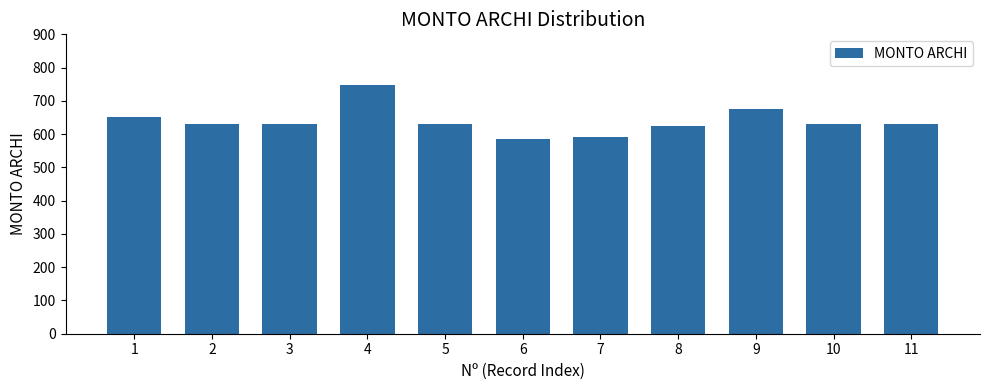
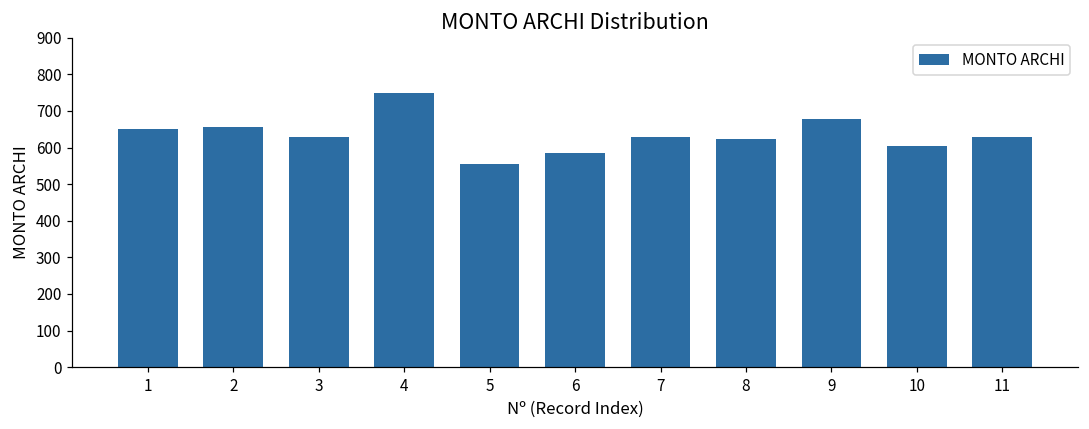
2: 630 -> 660
5: 630 -> 560
7: 590 -> 630
10: 630 -> 610
